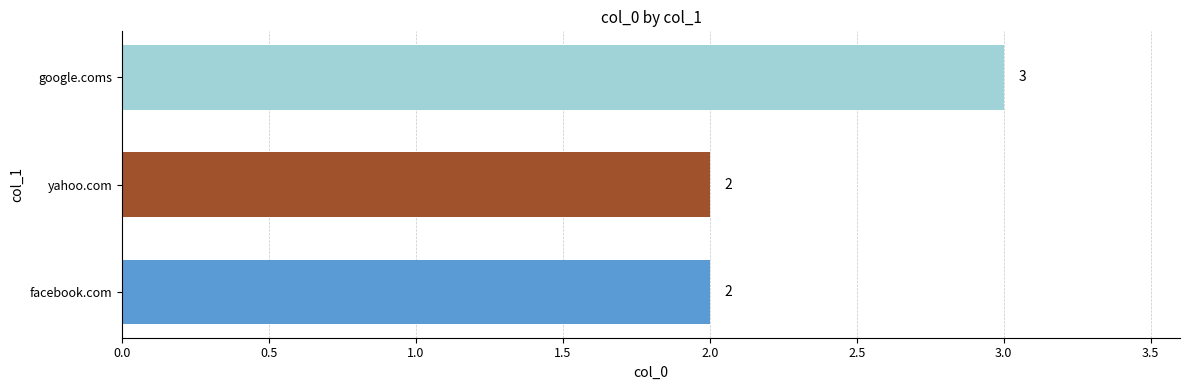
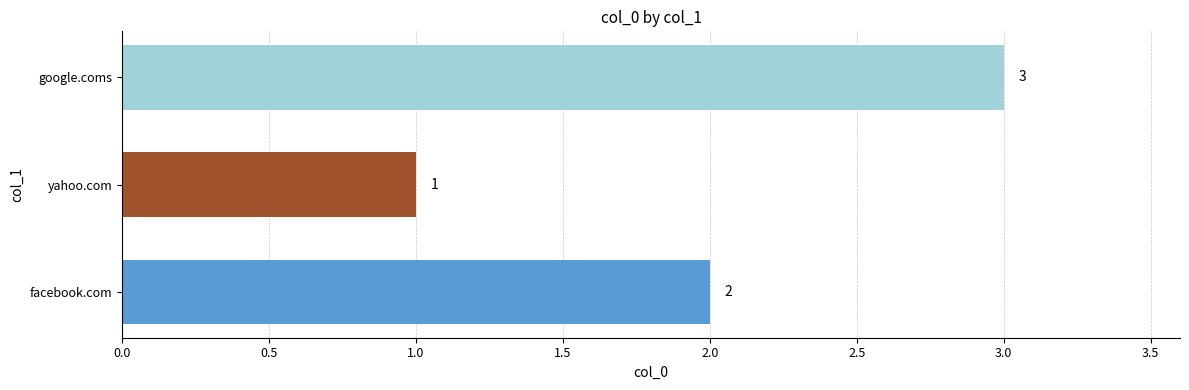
yahoo.com: 2 -> 1
